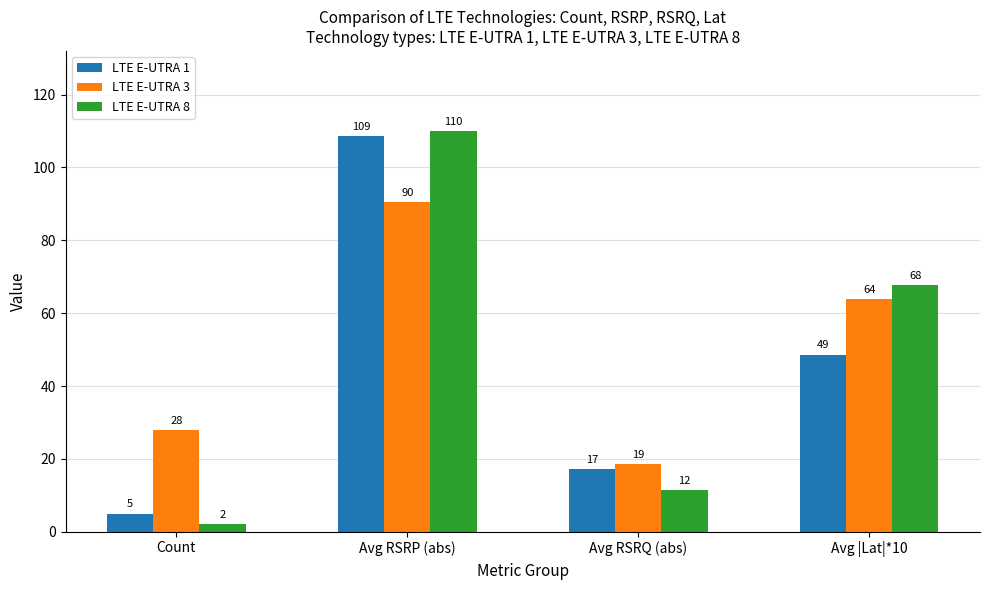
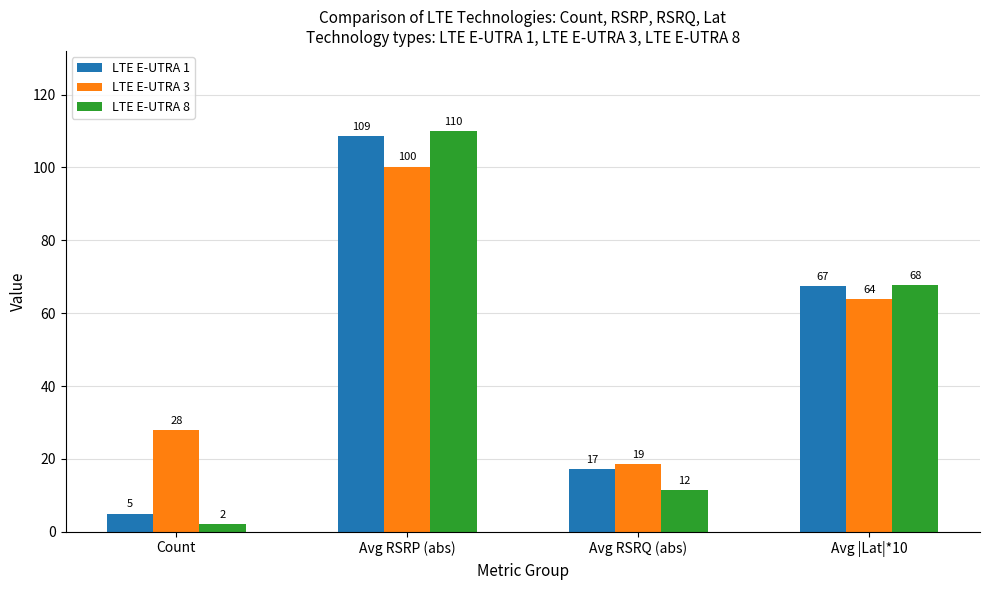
LTE E-UTRA 3, Avg RSRP (abs): 90 -> 100
LTE E-UTRA 1, Avg |Lat|*10: 49 -> 67
